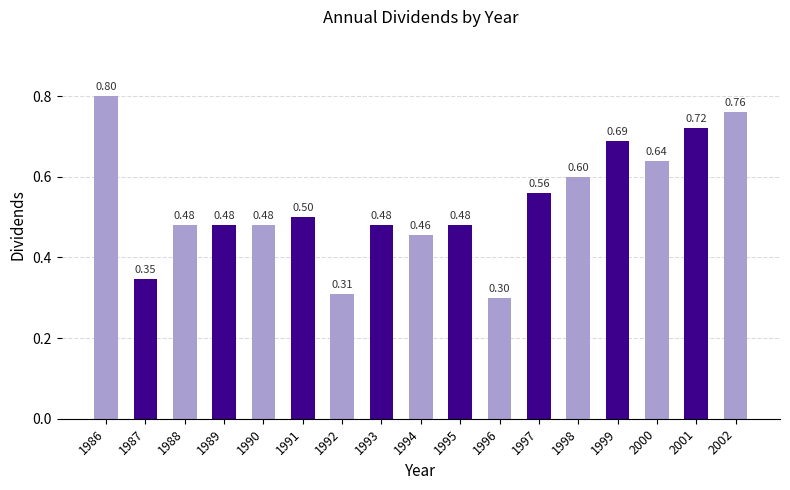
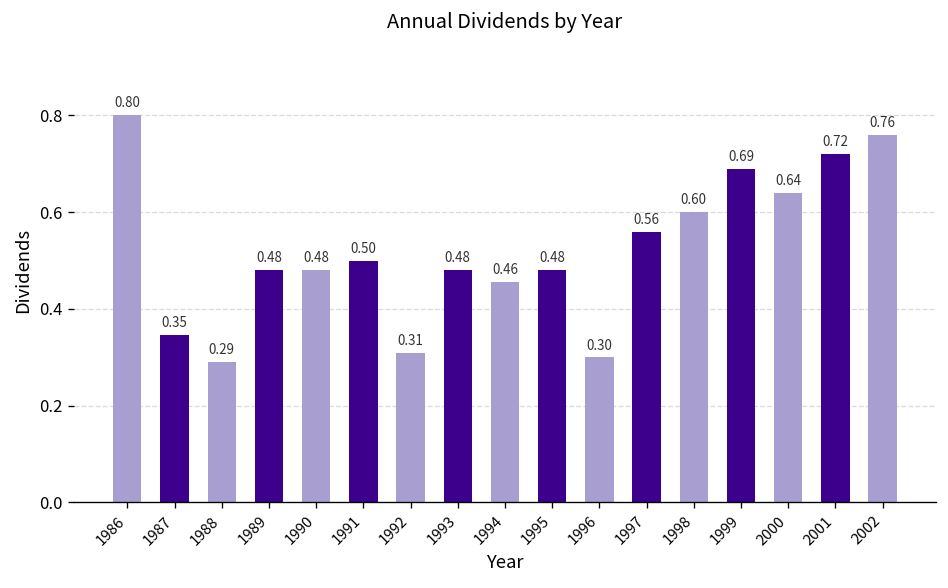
1988: 0.48 -> 0.29
